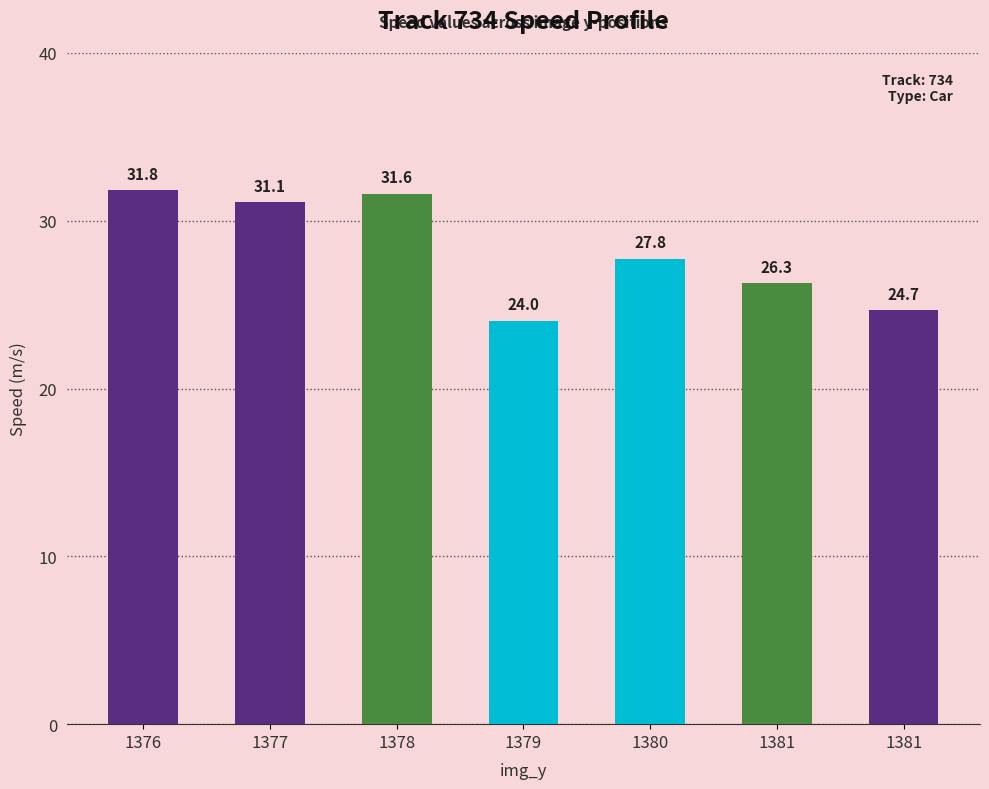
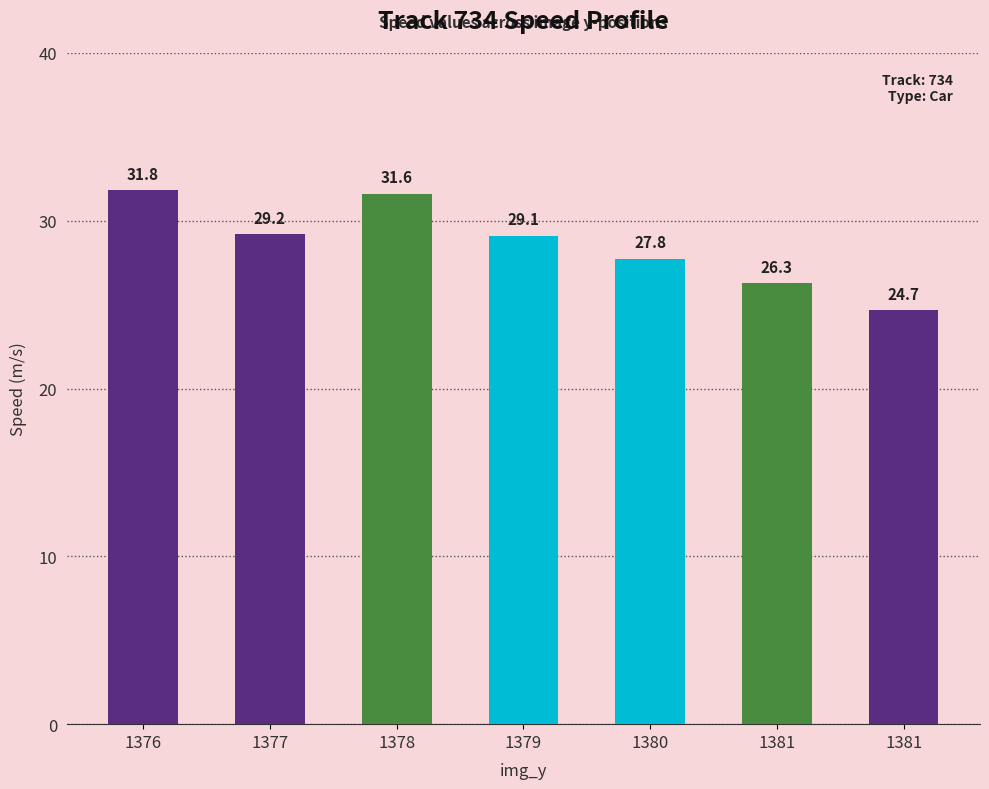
1377: 31.1 -> 29.2
1379: 24.0 -> 29.1
